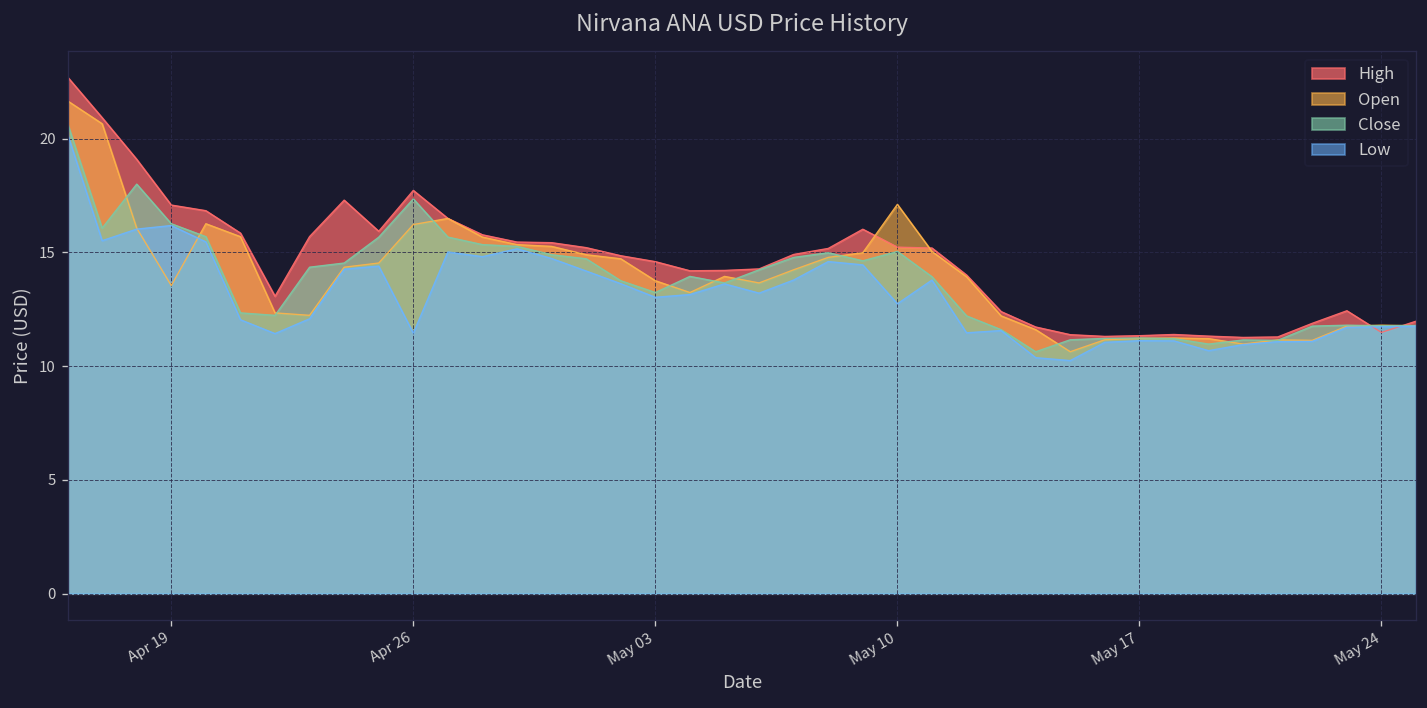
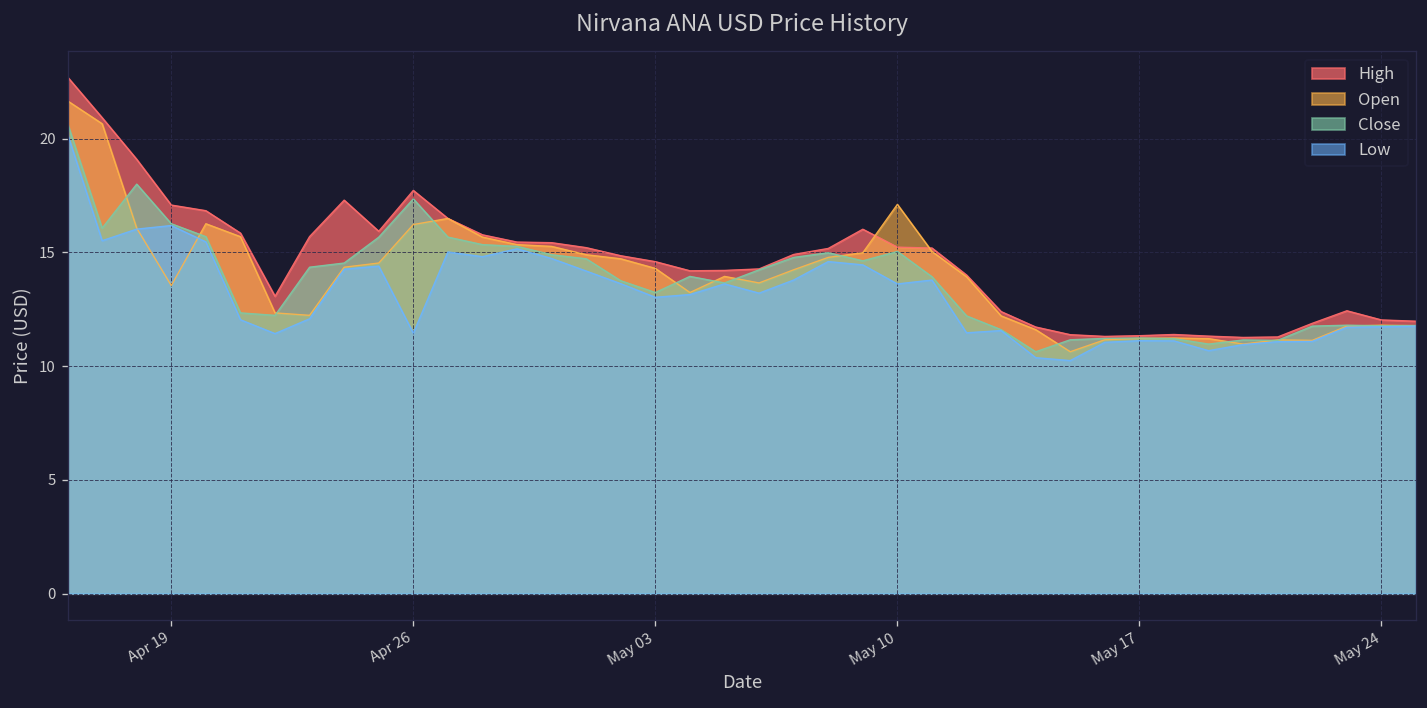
Open, May 03: 13.8 -> 14.3
Low, May 10: 12.7 -> 13.6
High, May 24: 11.5 -> 12.0
